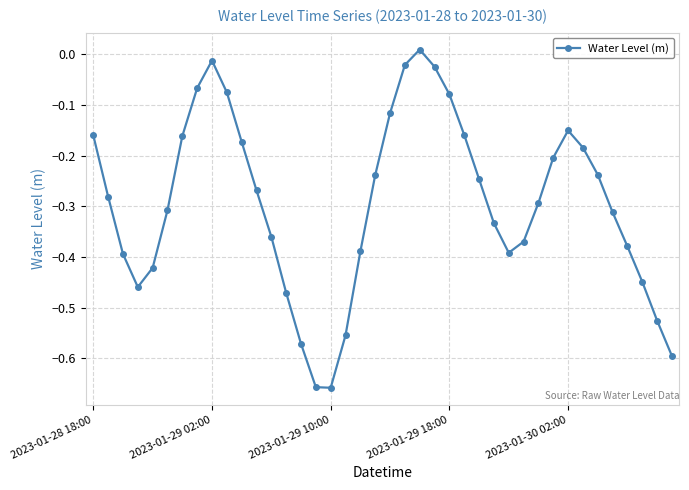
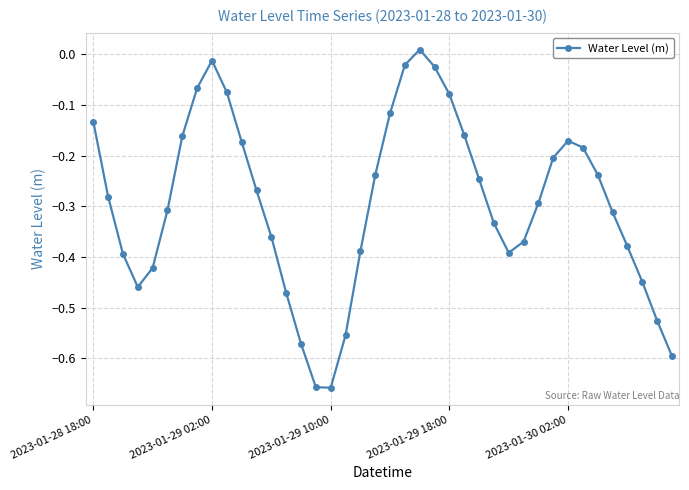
2023-01-28 18:00: -0.16 -> -0.13
2023-01-30 02:00: -0.15 -> -0.17
